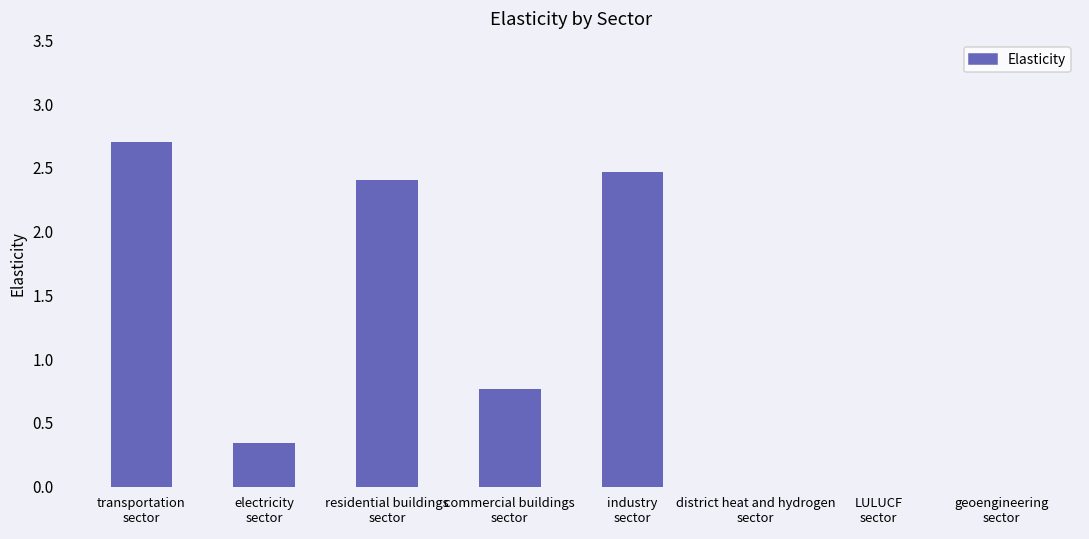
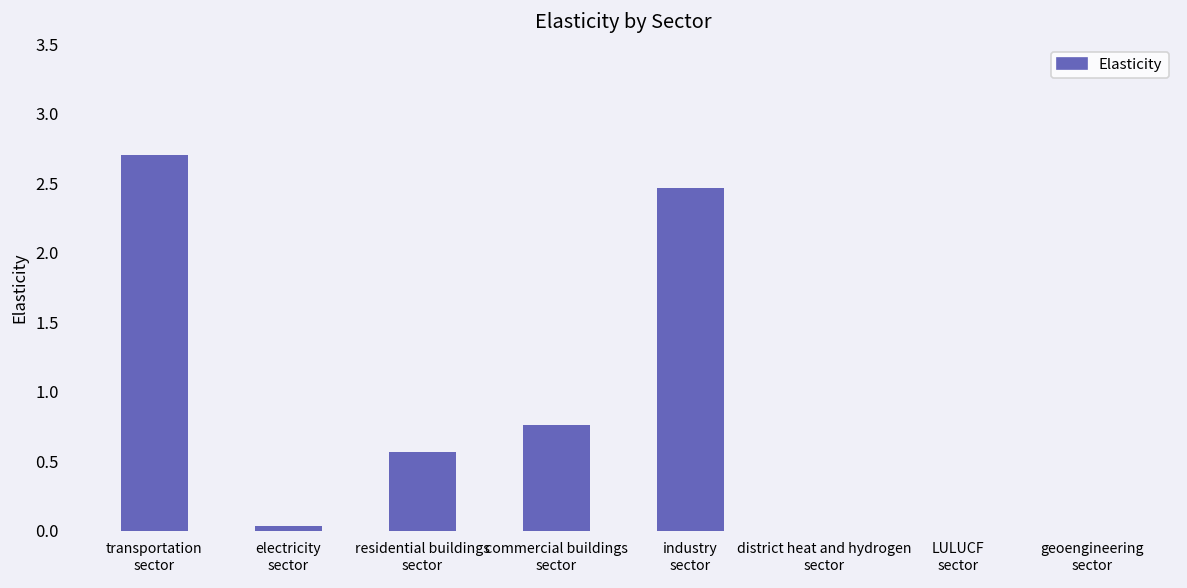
electricity sector: 0.34 -> 0.04
residential buildings sector: 2.40 -> 0.57
